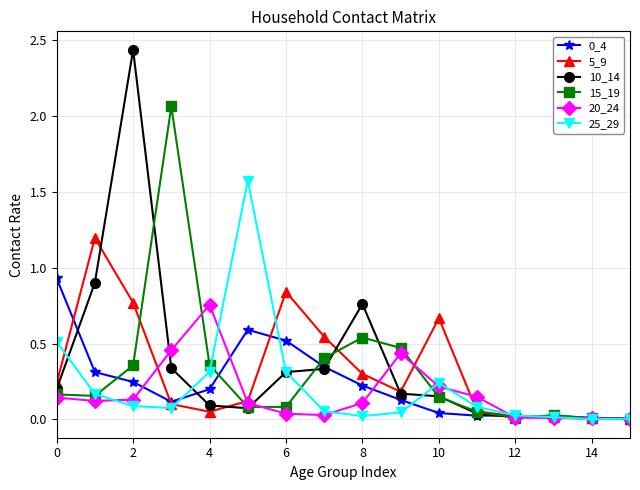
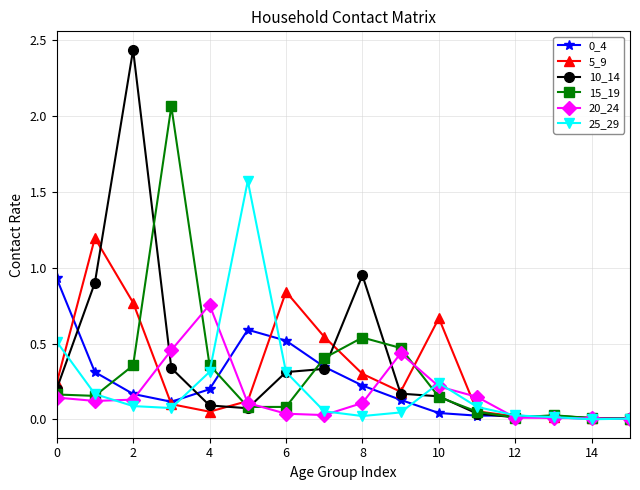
0_4, 2: 0.25 -> 0.17
10_14, 8: 0.76 -> 0.95
